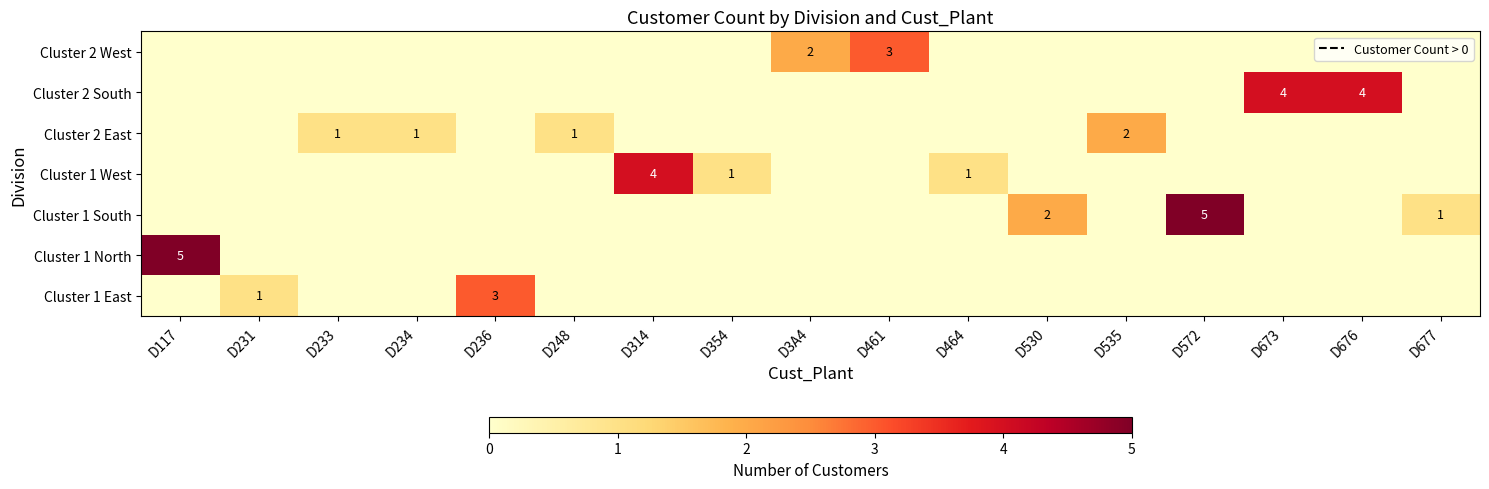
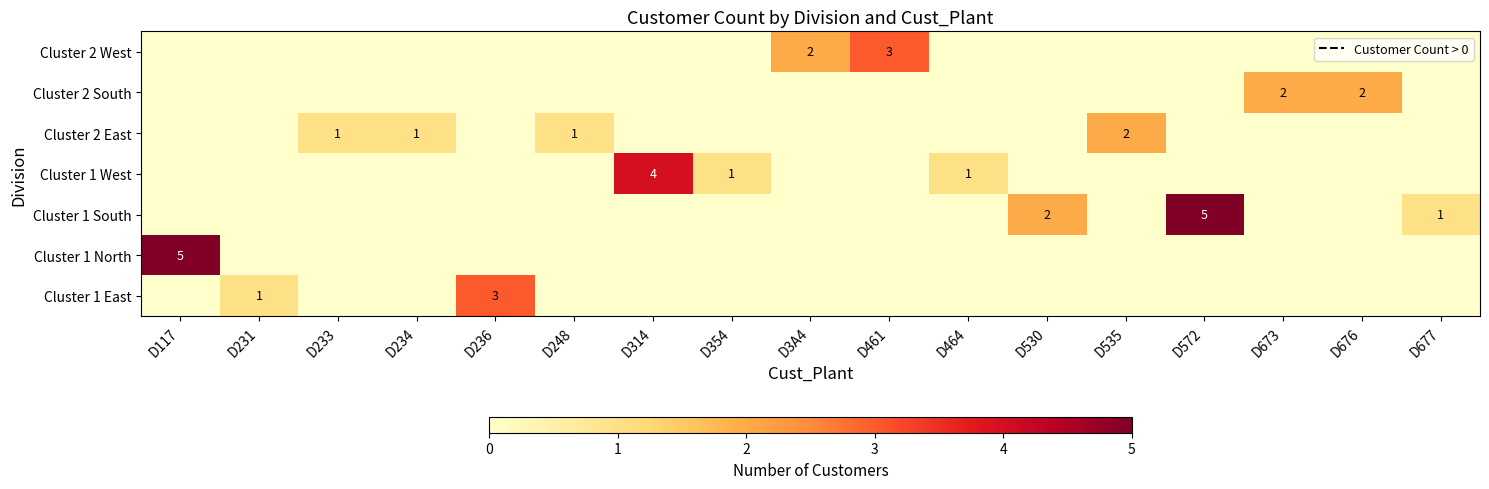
Cluster 2 South, D673: 4 -> 2
Cluster 2 South, D676: 4 -> 2
